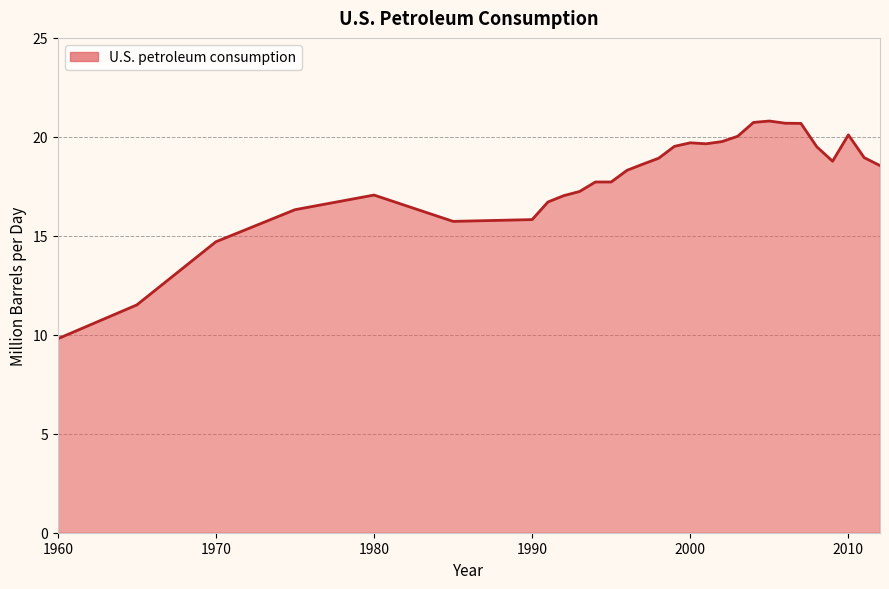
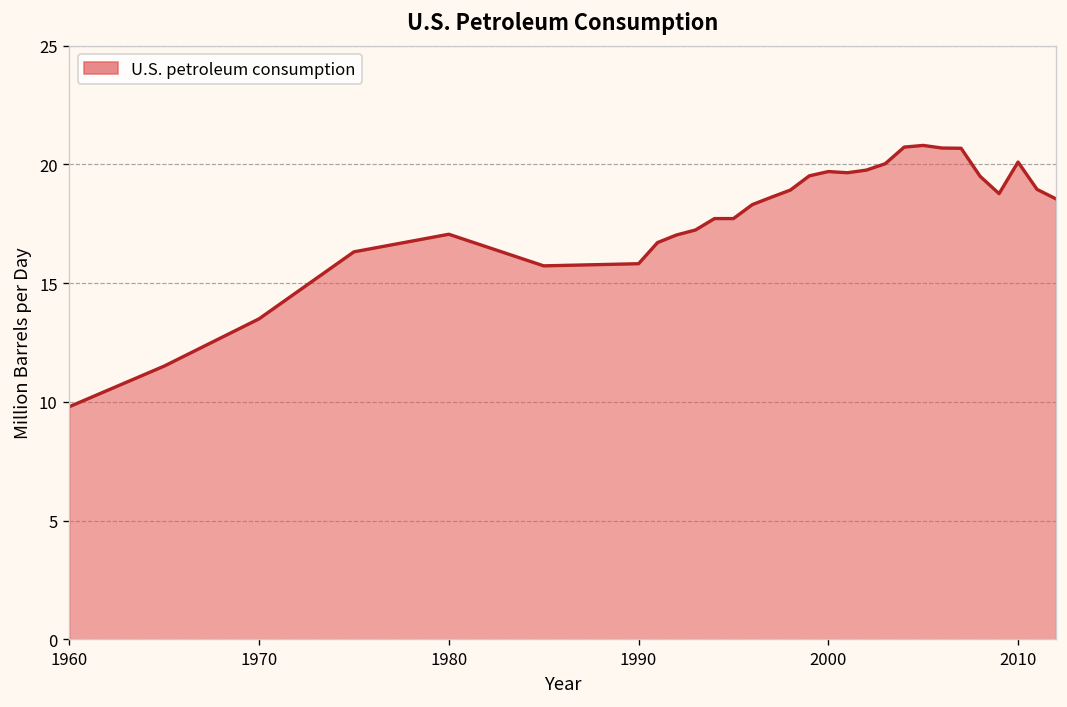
1970: 14.7 -> 13.5
